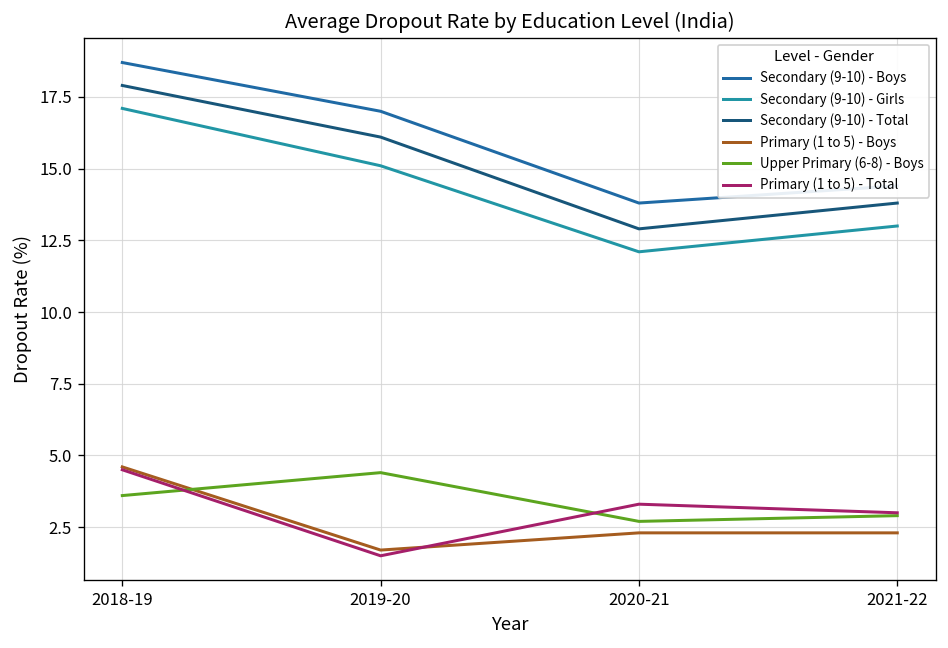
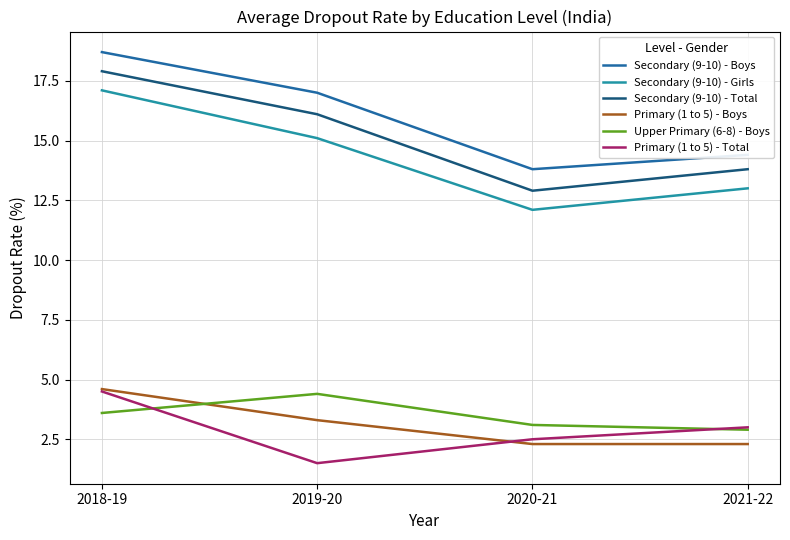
Primary (1 to 5) - Boys, 2019-20: 1.7 -> 3.3
Upper Primary (6-8) - Boys, 2020-21: 2.7 -> 3.1
Primary (1 to 5) - Total, 2020-21: 3.3 -> 2.5
